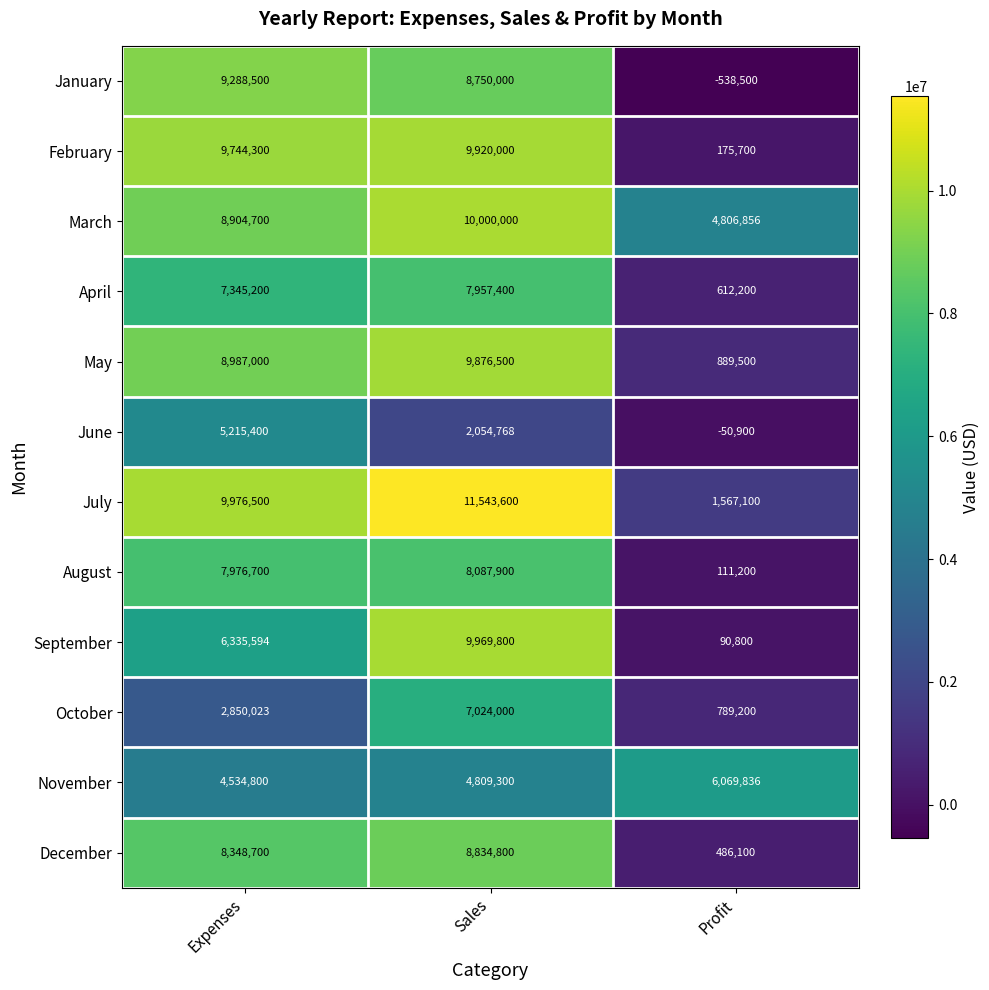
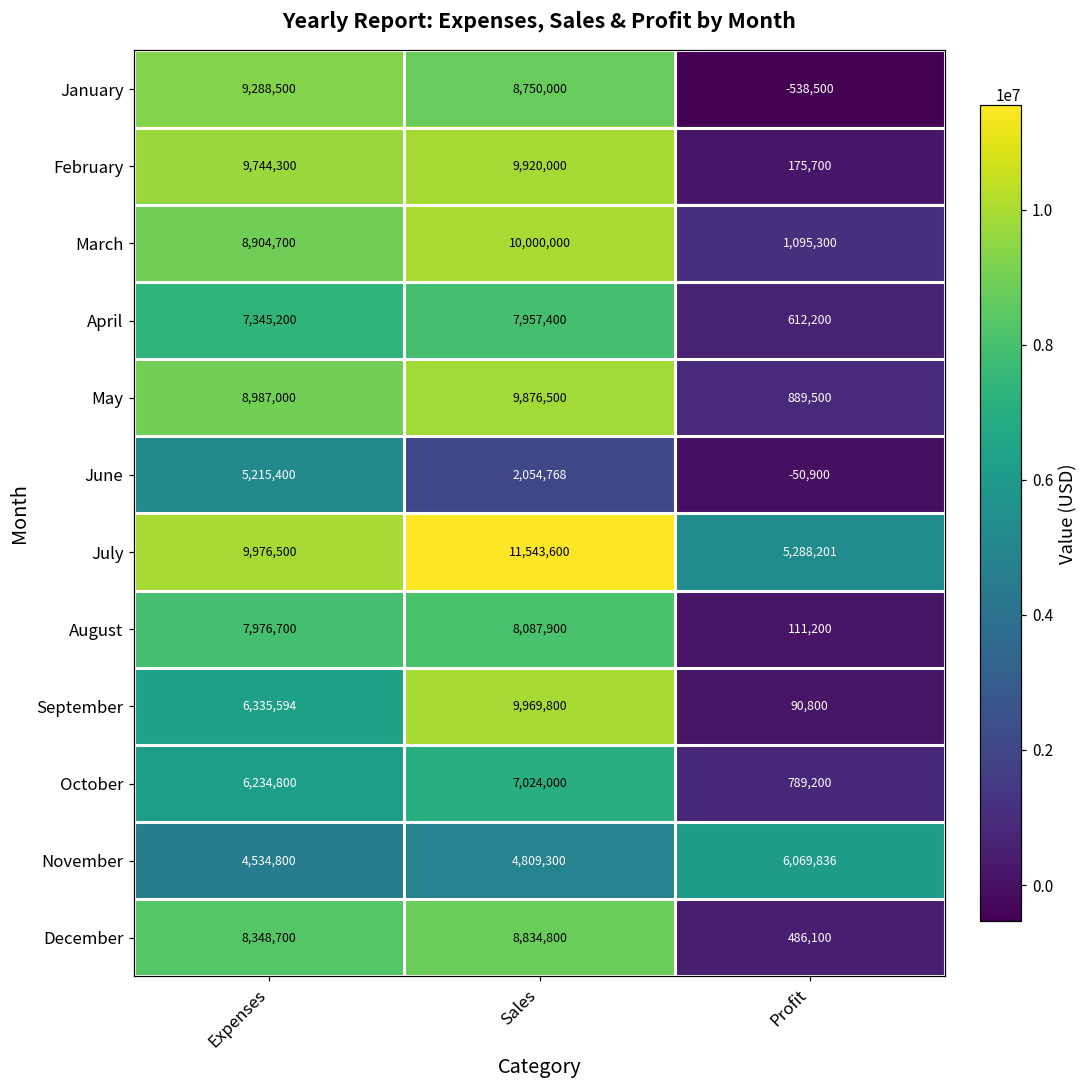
March, Profit: 4,806,856 -> 1,095,300
July, Profit: 1,567,100 -> 5,288,201
October, Expenses: 2,850,023 -> 6,234,800
